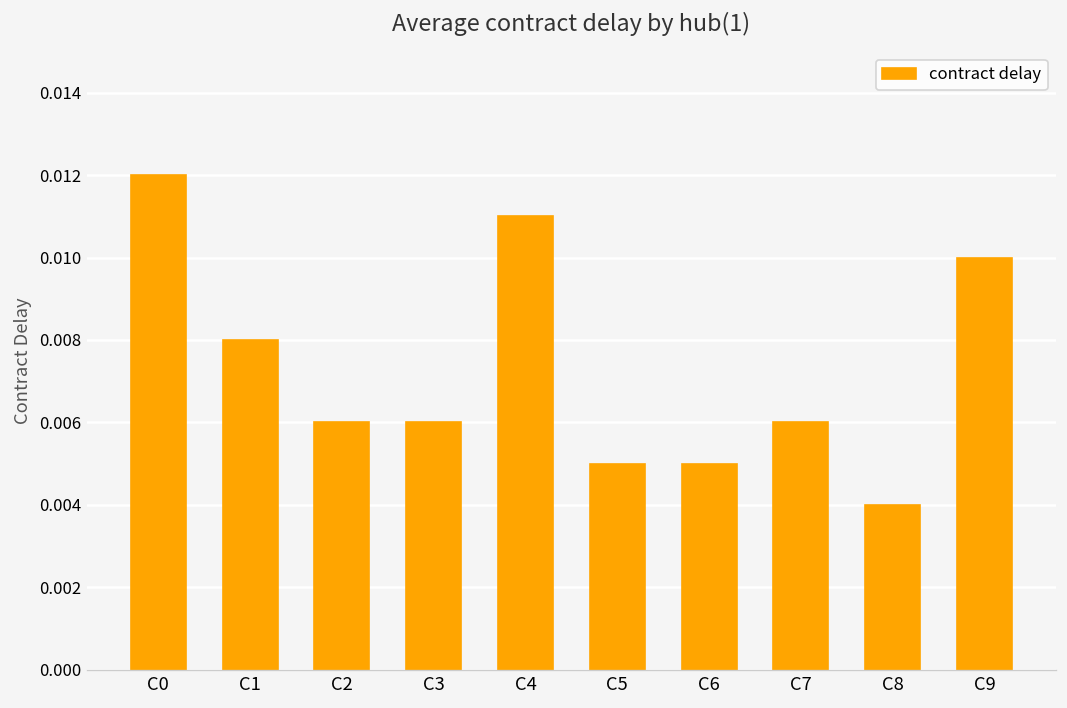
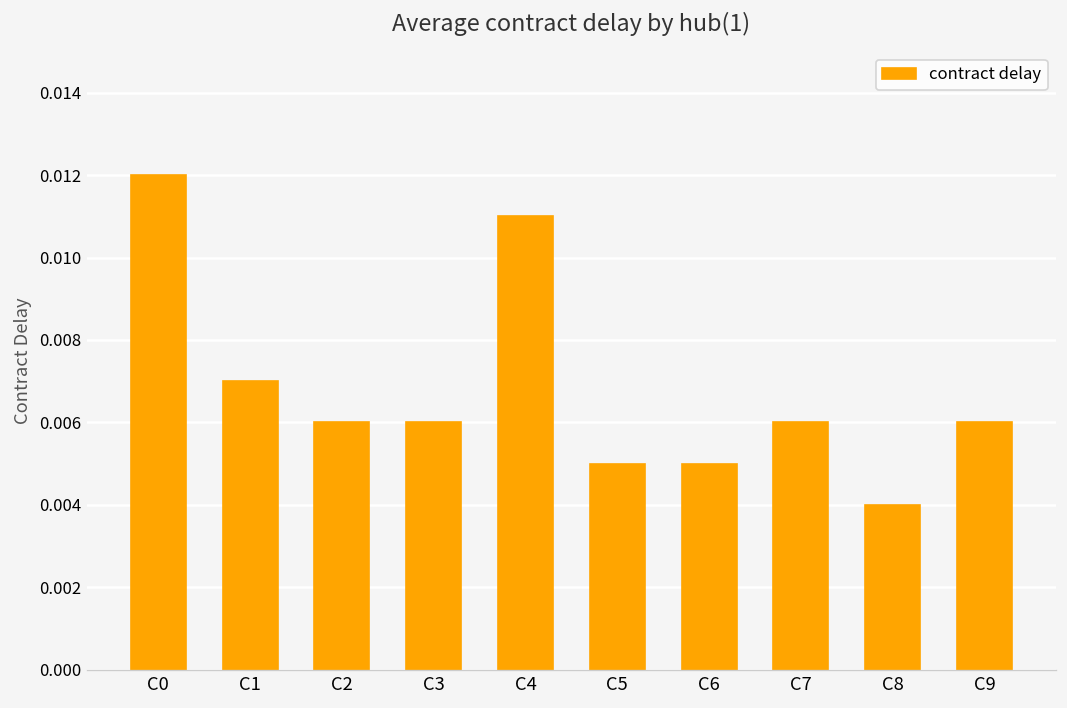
C1: 0.008 -> 0.007
C9: 0.010 -> 0.006
